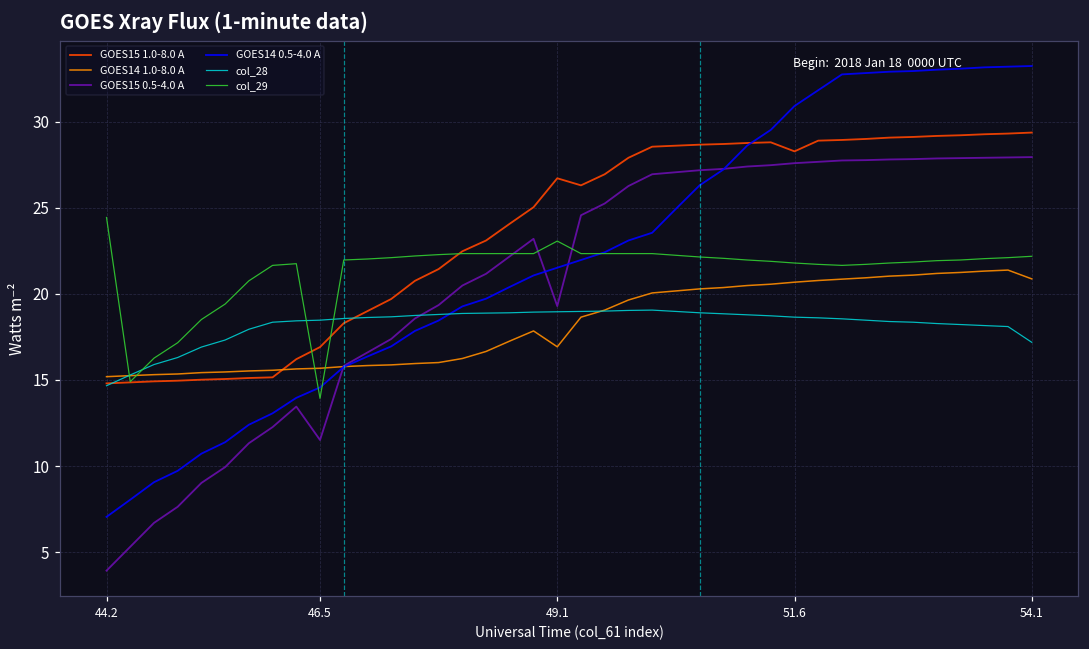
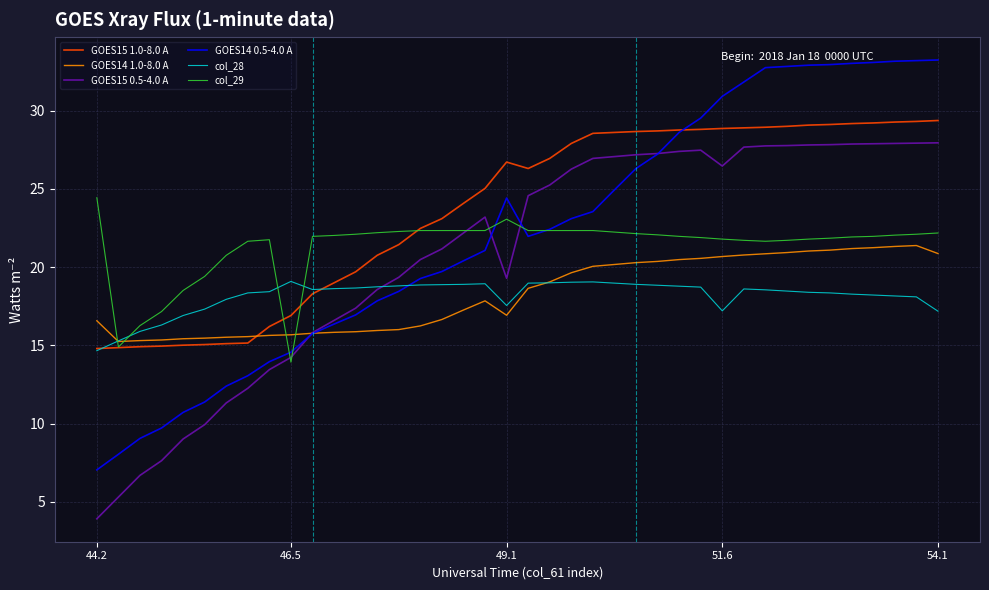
GOES14 1.0-8.0 A, 44.2: 15.2 -> 16.6
GOES15 0.5-4.0 A, 46.5: 11.5 -> 14.2
col_28, 46.5: 18.5 -> 19.1
GOES14 0.5-4.0 A, 49.1: 21.5 -> 24.4
col_28, 49.1: 19.0 -> 17.6
GOES15 1.0-8.0 A, 51.6: 28.3 -> 28.9
GOES15 0.5-4.0 A, 51.6: 27.6 -> 26.5
col_28, 51.6: 18.6 -> 17.2
